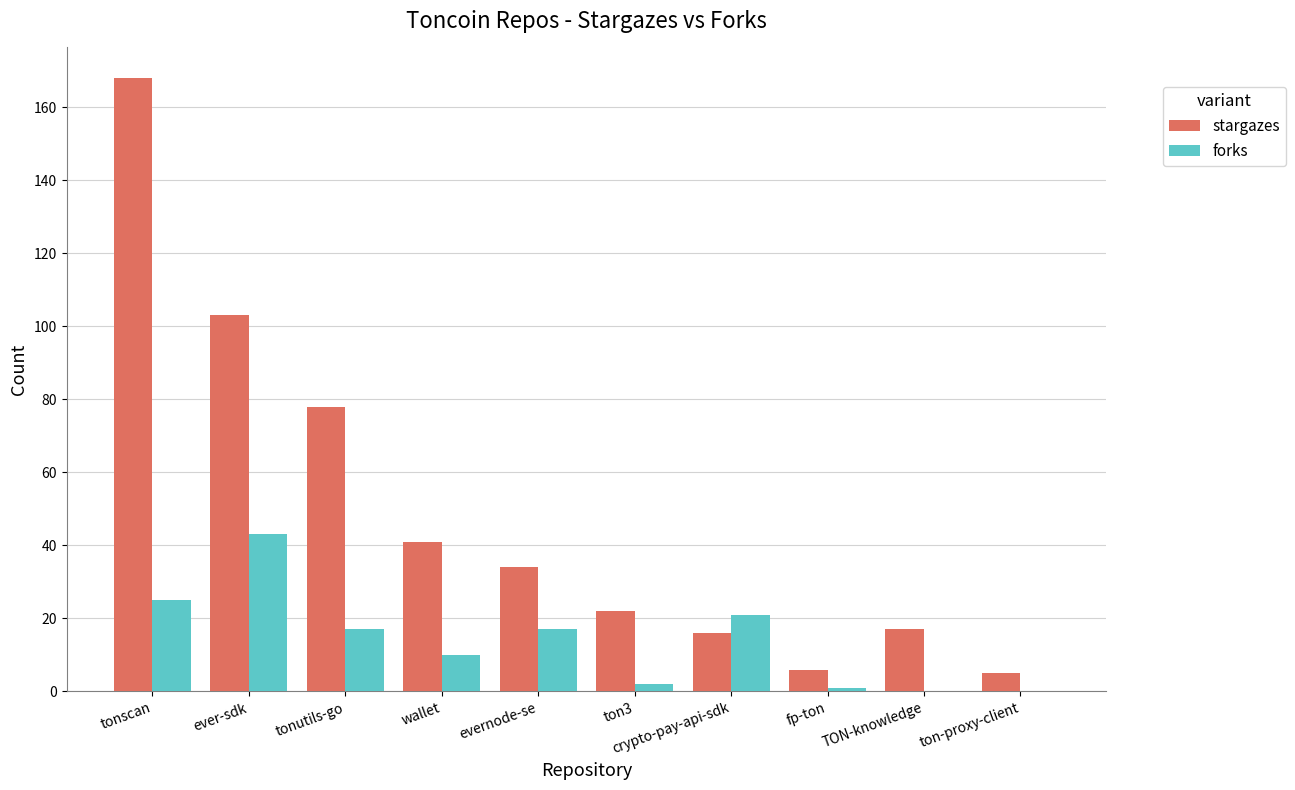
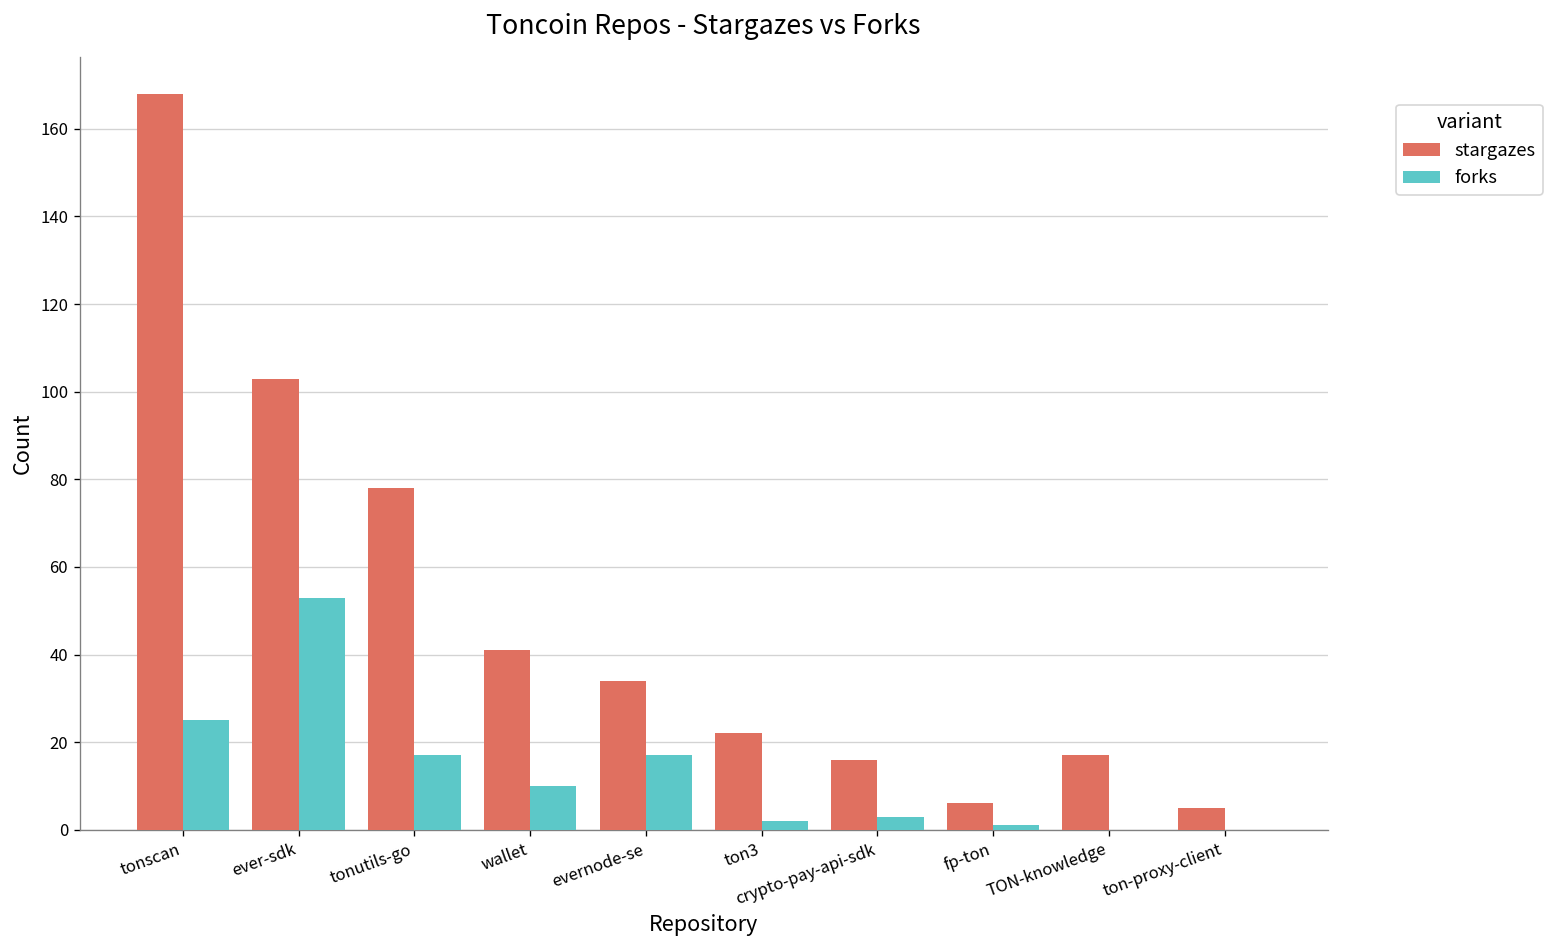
forks, ever-sdk: 43 -> 53
forks, crypto-pay-api-sdk: 21 -> 3
